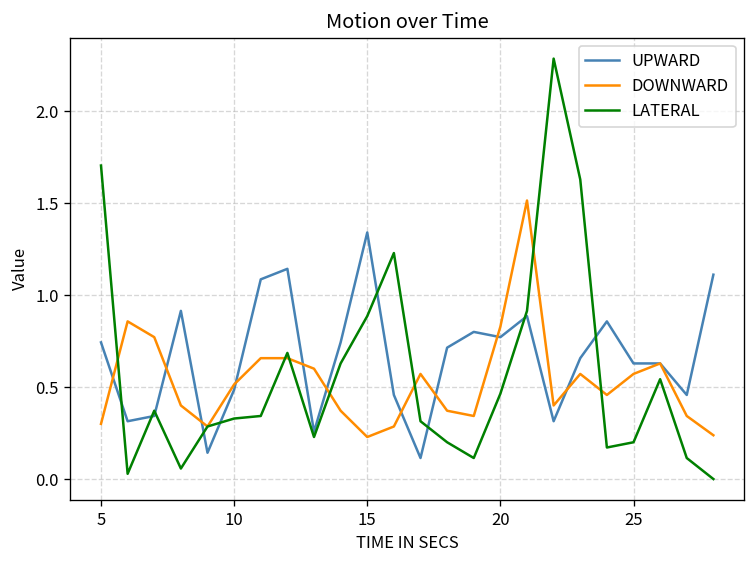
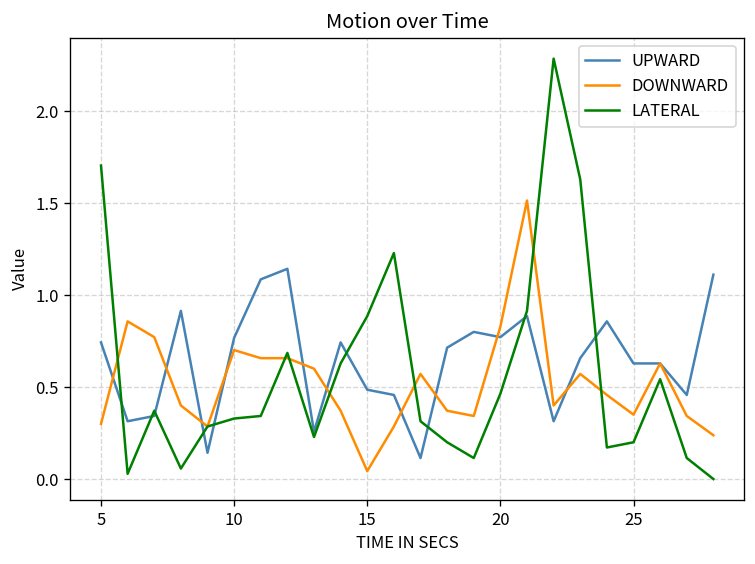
UPWARD, 10: 0.49 -> 0.77
DOWNWARD, 10: 0.51 -> 0.70
UPWARD, 15: 1.34 -> 0.49
DOWNWARD, 15: 0.23 -> 0.04
DOWNWARD, 25: 0.57 -> 0.35
